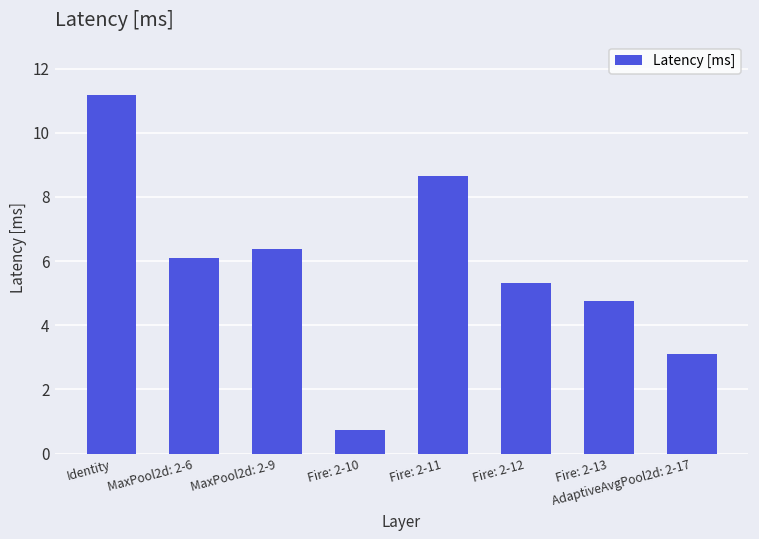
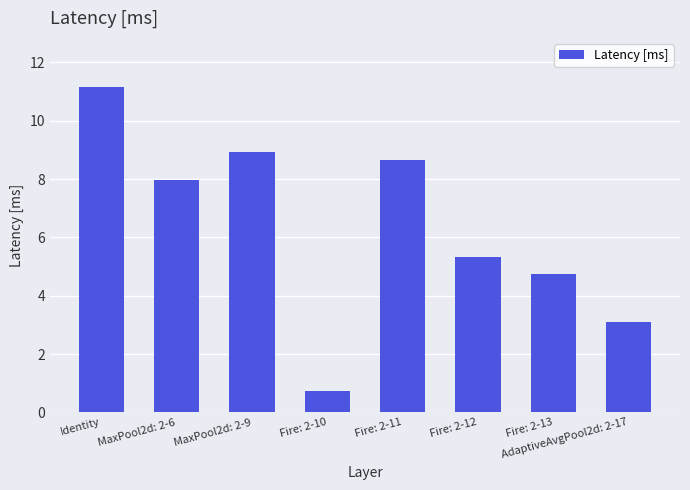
MaxPool2d: 2-6: 6.1 -> 8.0
MaxPool2d: 2-9: 6.4 -> 8.9
